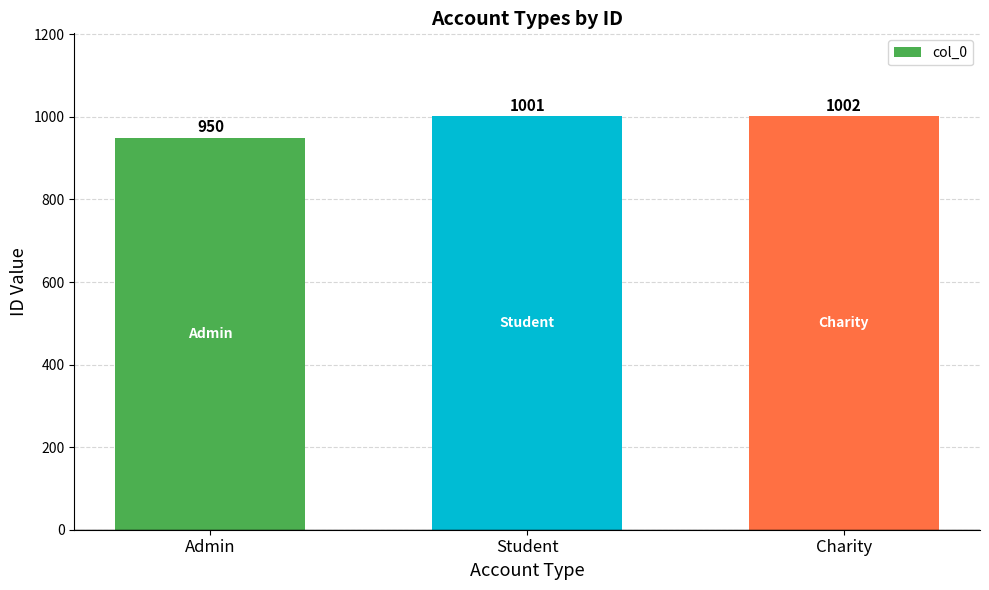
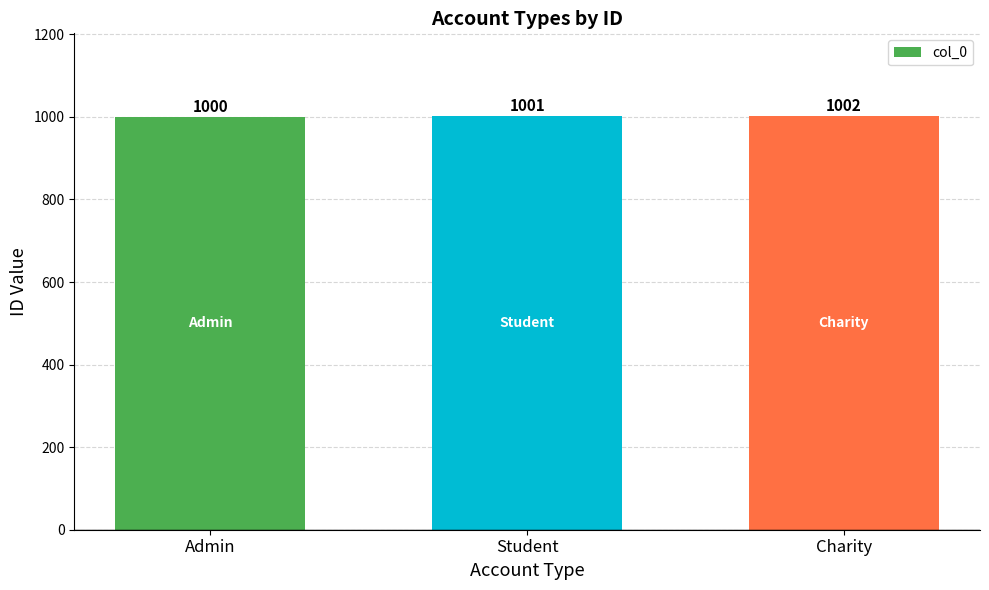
Admin: 950 -> 1000
